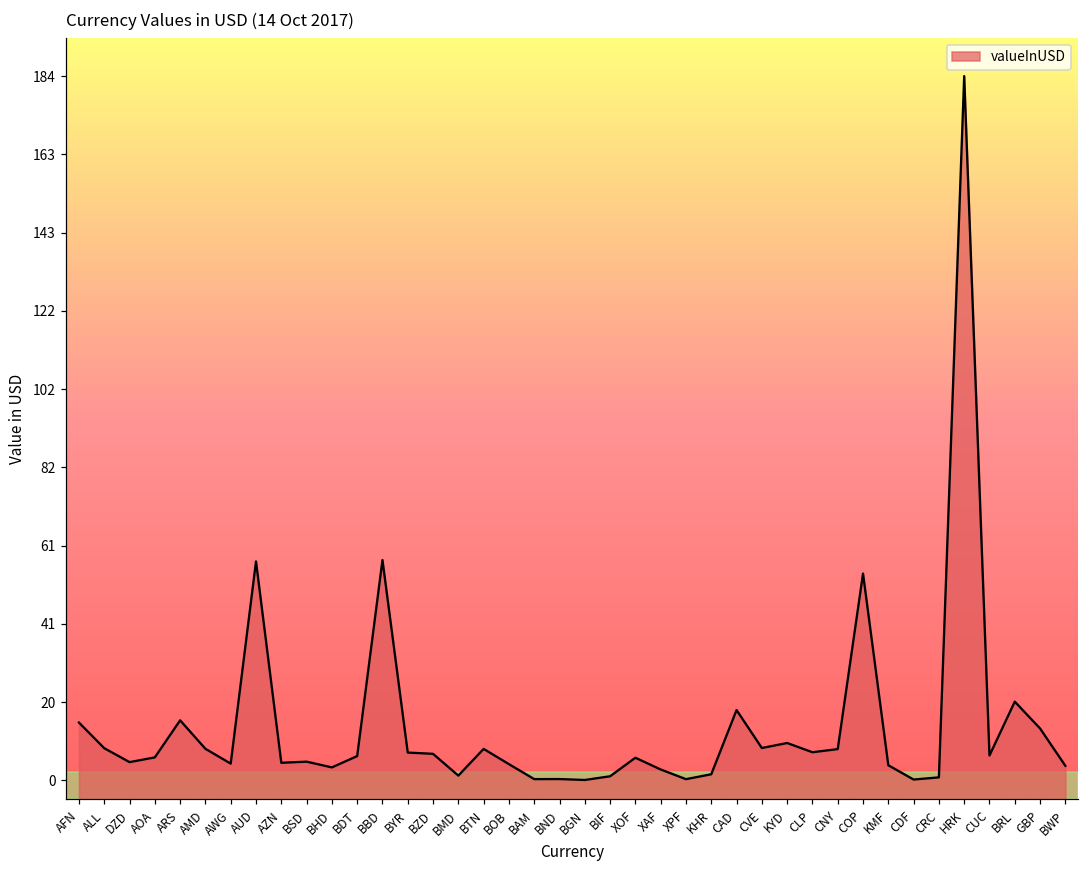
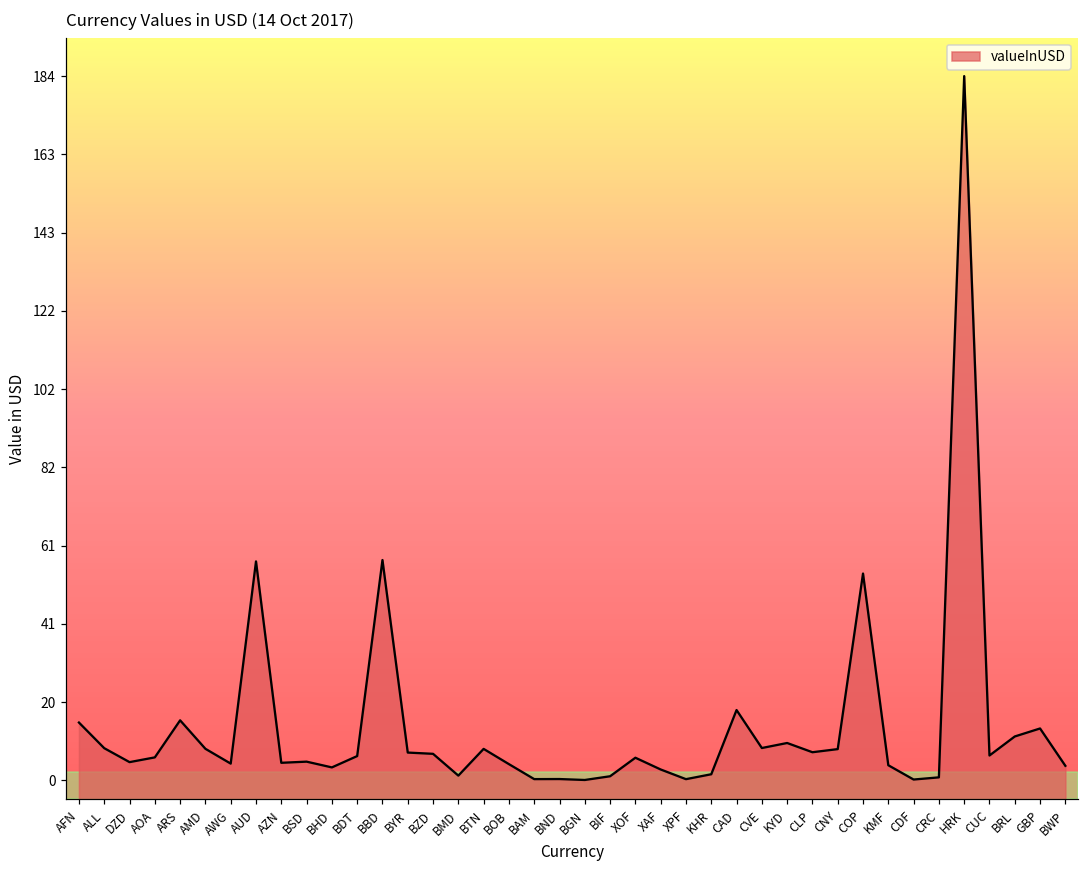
BRL: 21 -> 11
